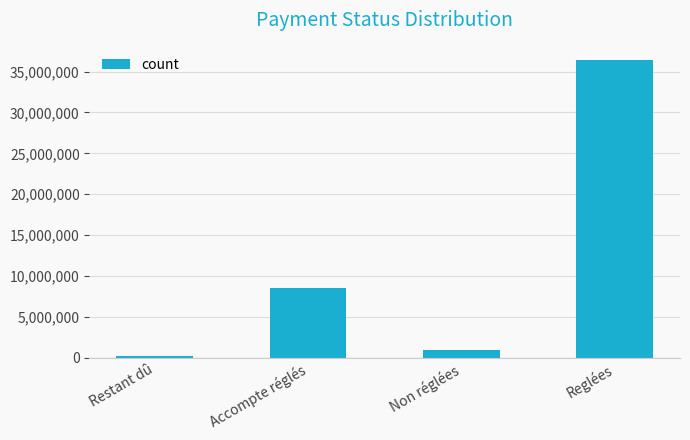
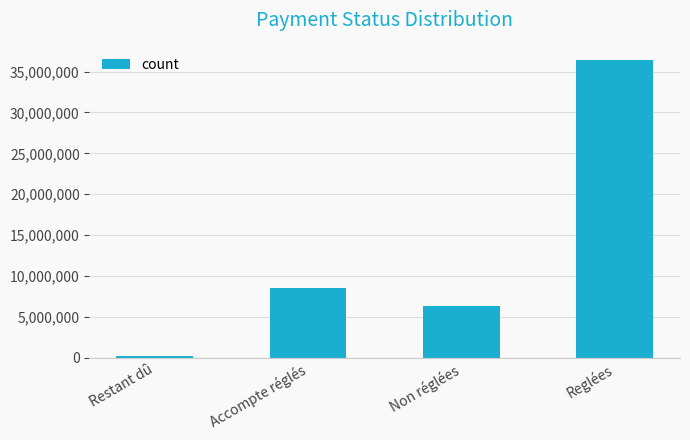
Non réglées: 1,000,000 -> 6,000,000
